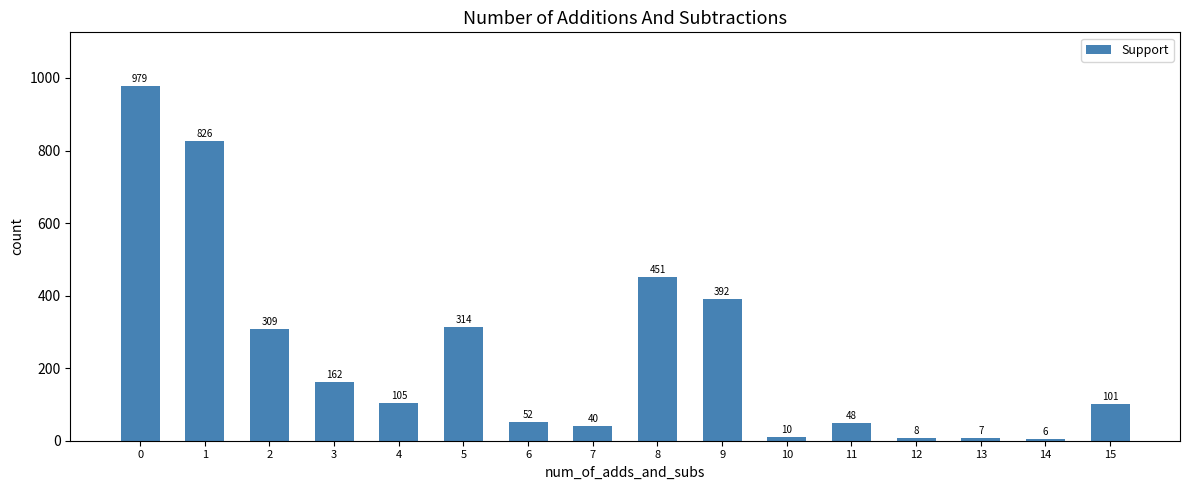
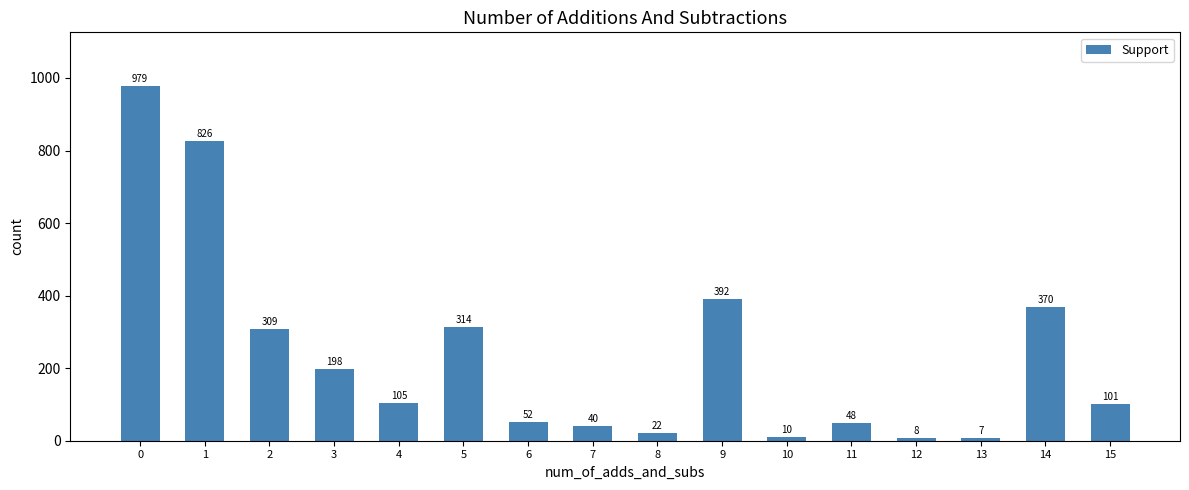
3: 162 -> 198
8: 451 -> 22
14: 6 -> 370
